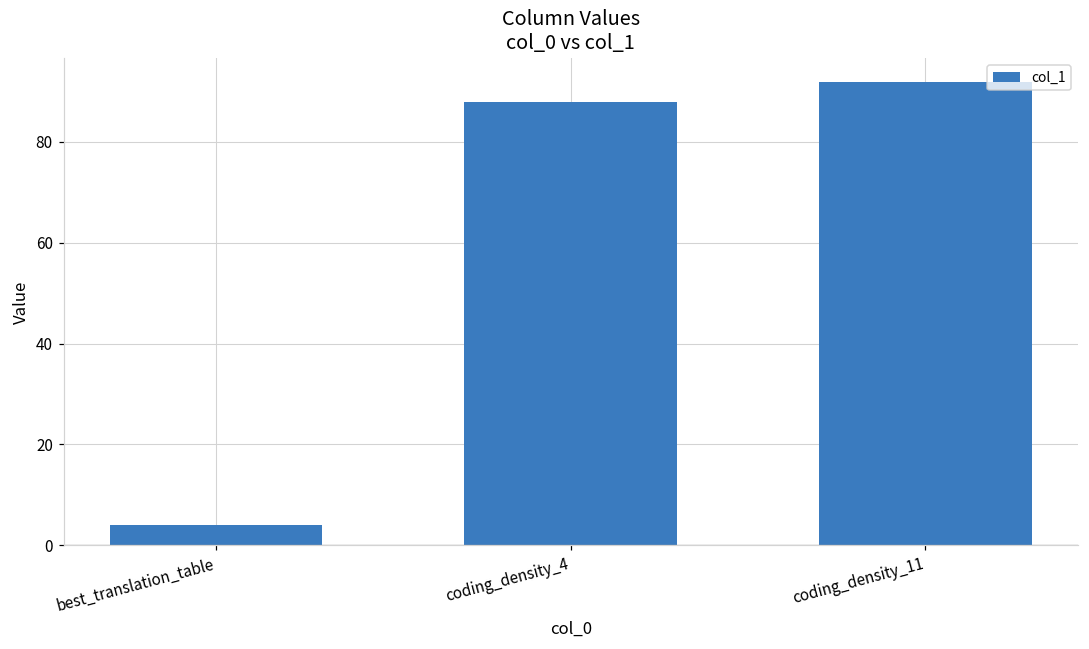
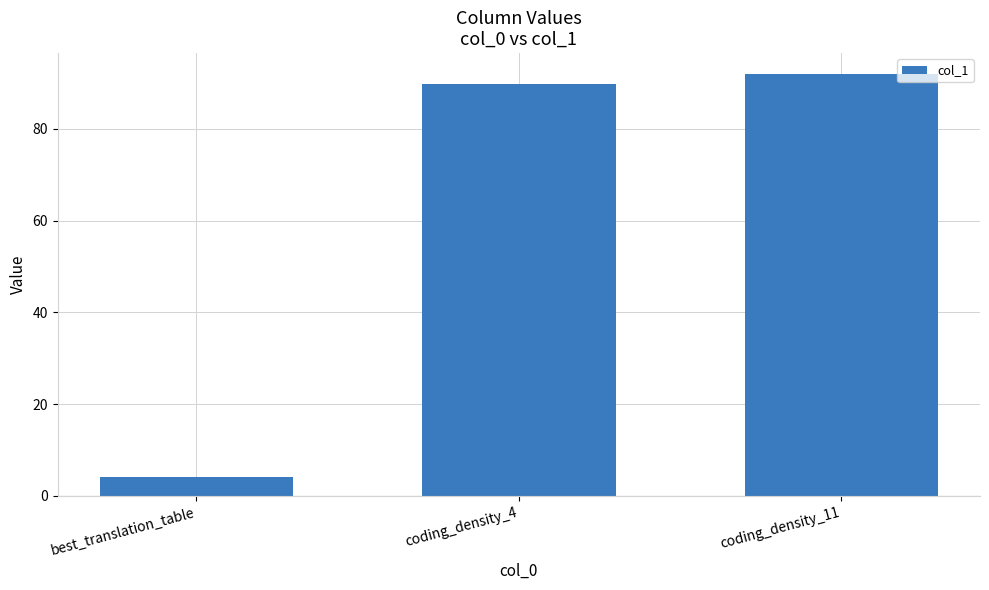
coding_density_4: 88 -> 90
